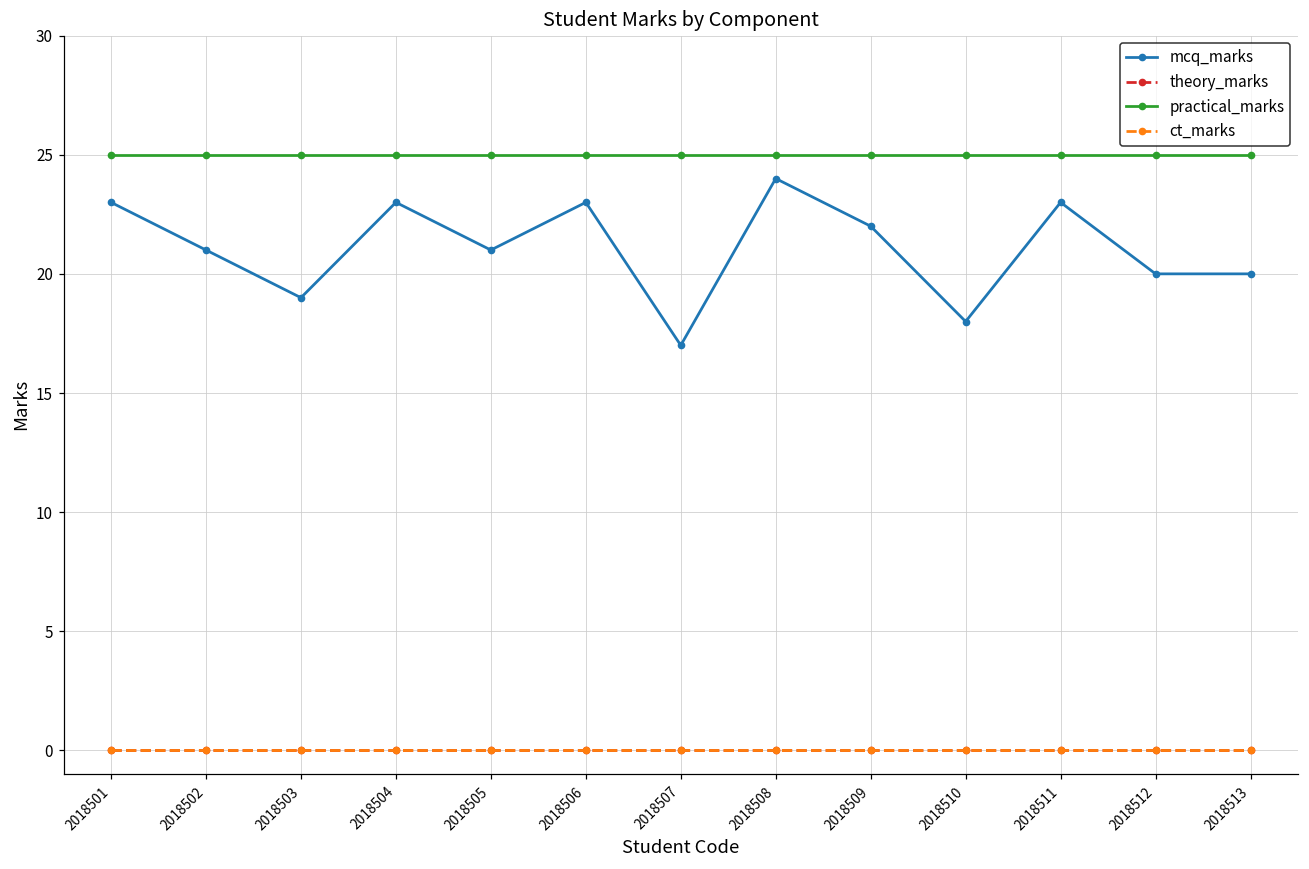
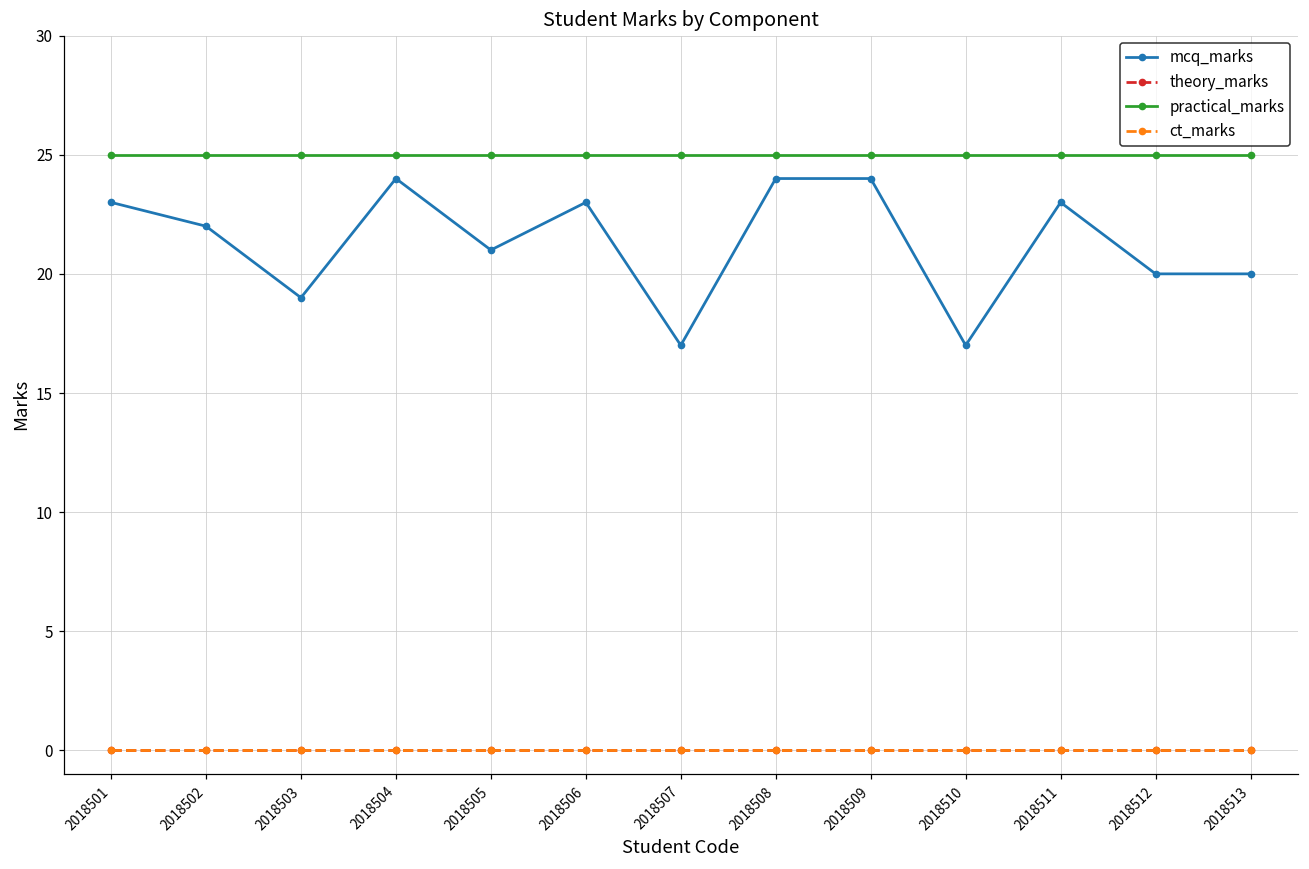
mcq_marks, 2018502: 21 -> 22
mcq_marks, 2018504: 23 -> 24
mcq_marks, 2018509: 22 -> 24
mcq_marks, 2018510: 18 -> 17
